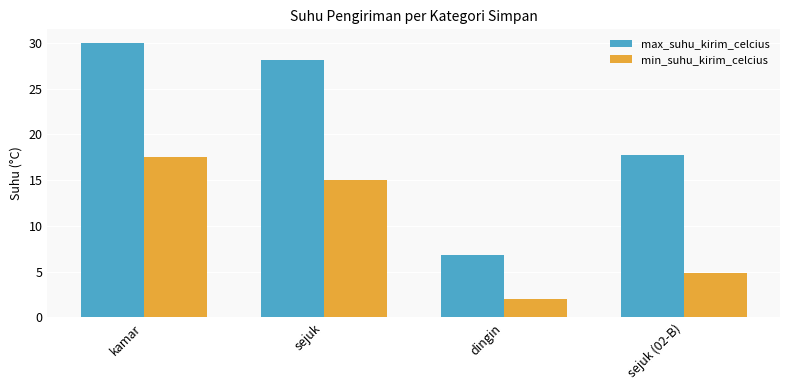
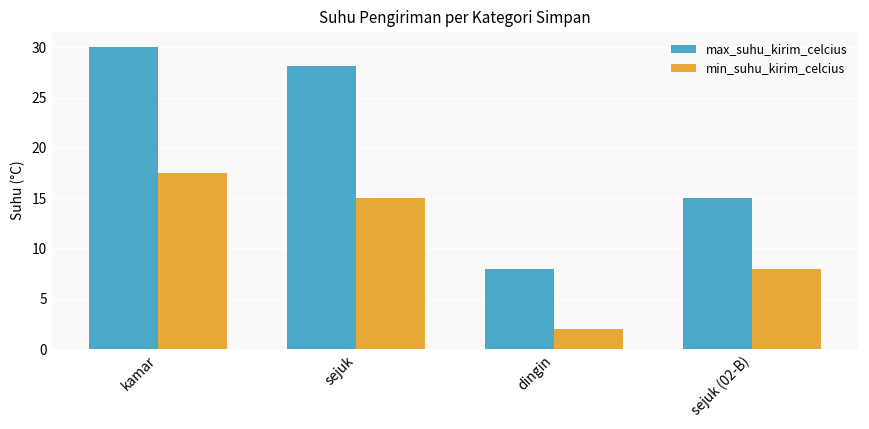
max_suhu_kirim_celcius, dingin: 7 -> 8
max_suhu_kirim_celcius, sejuk (02-B): 18 -> 15
min_suhu_kirim_celcius, sejuk (02-B): 5 -> 8
